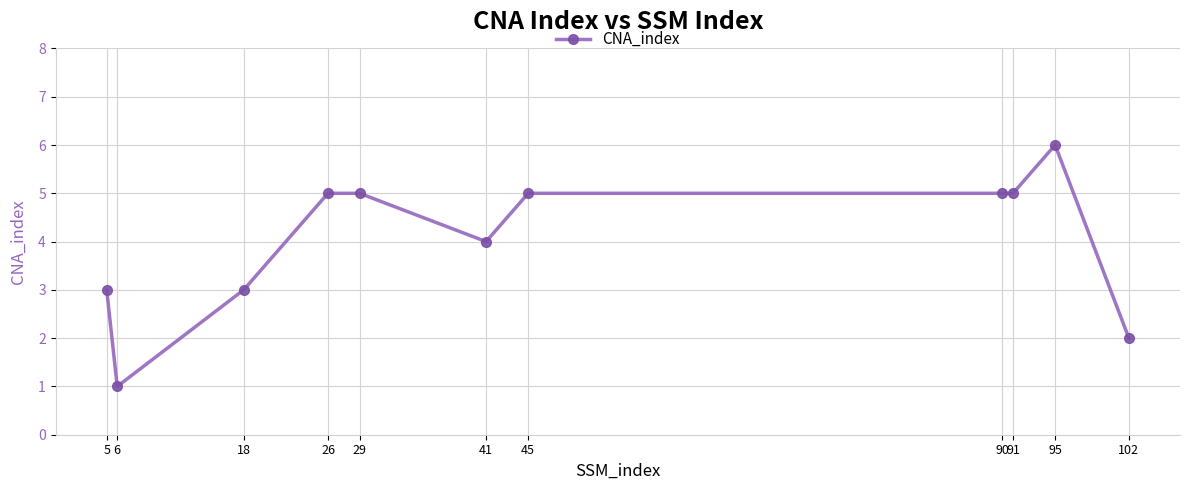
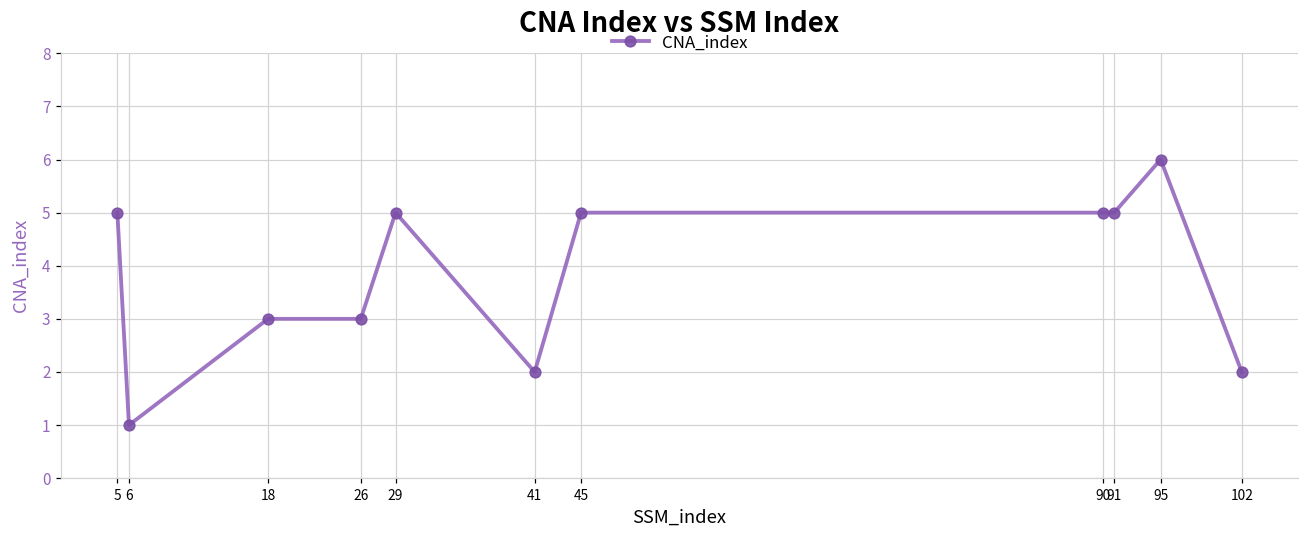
5: 3 -> 5
26: 5 -> 3
41: 4 -> 2
